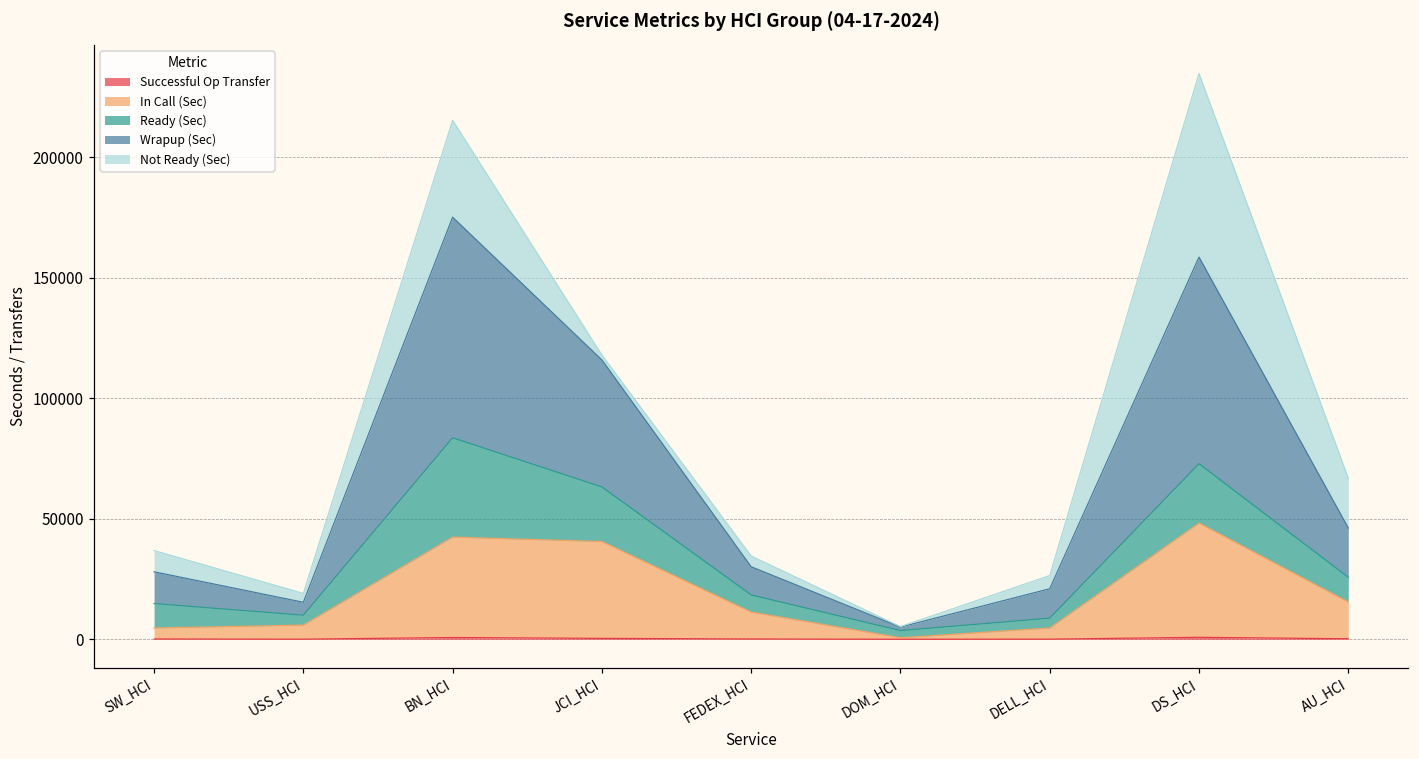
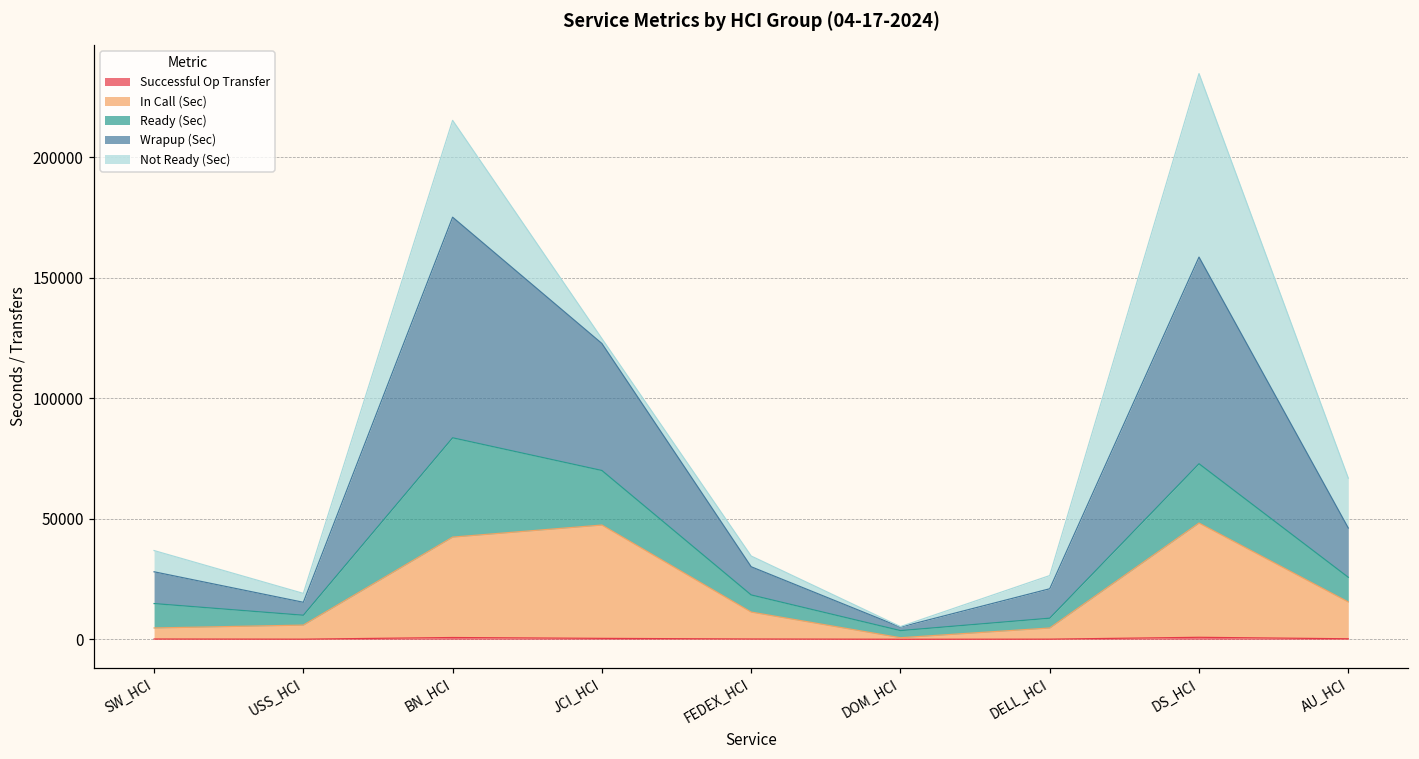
In Call (Sec), JCI_HCI: 40000 -> 47000
